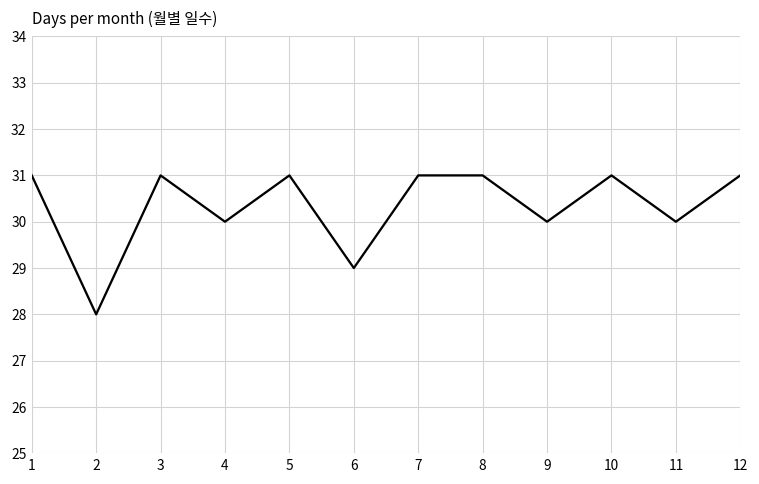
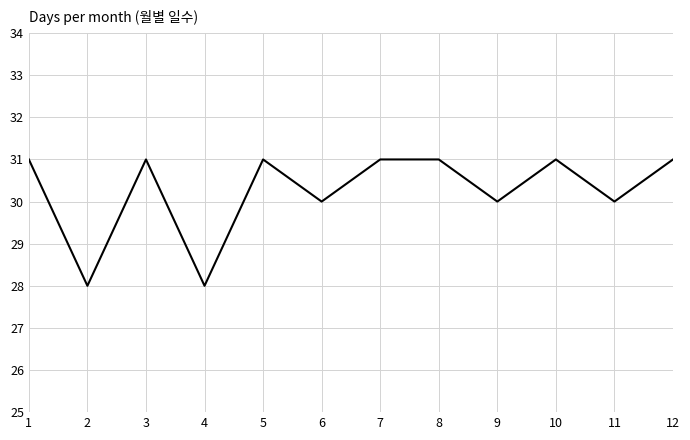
4: 30 -> 28
6: 29 -> 30
